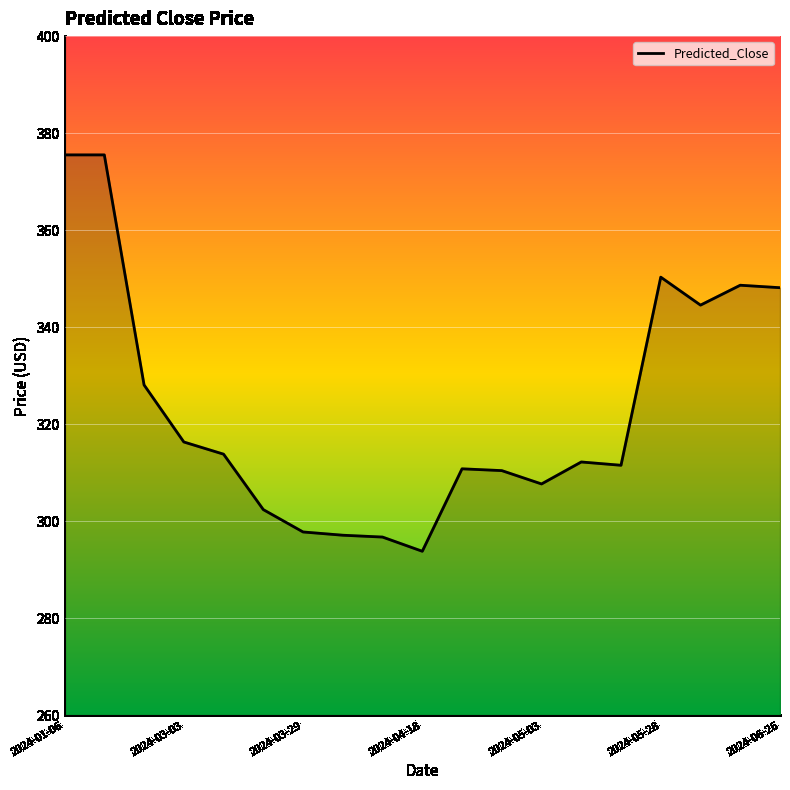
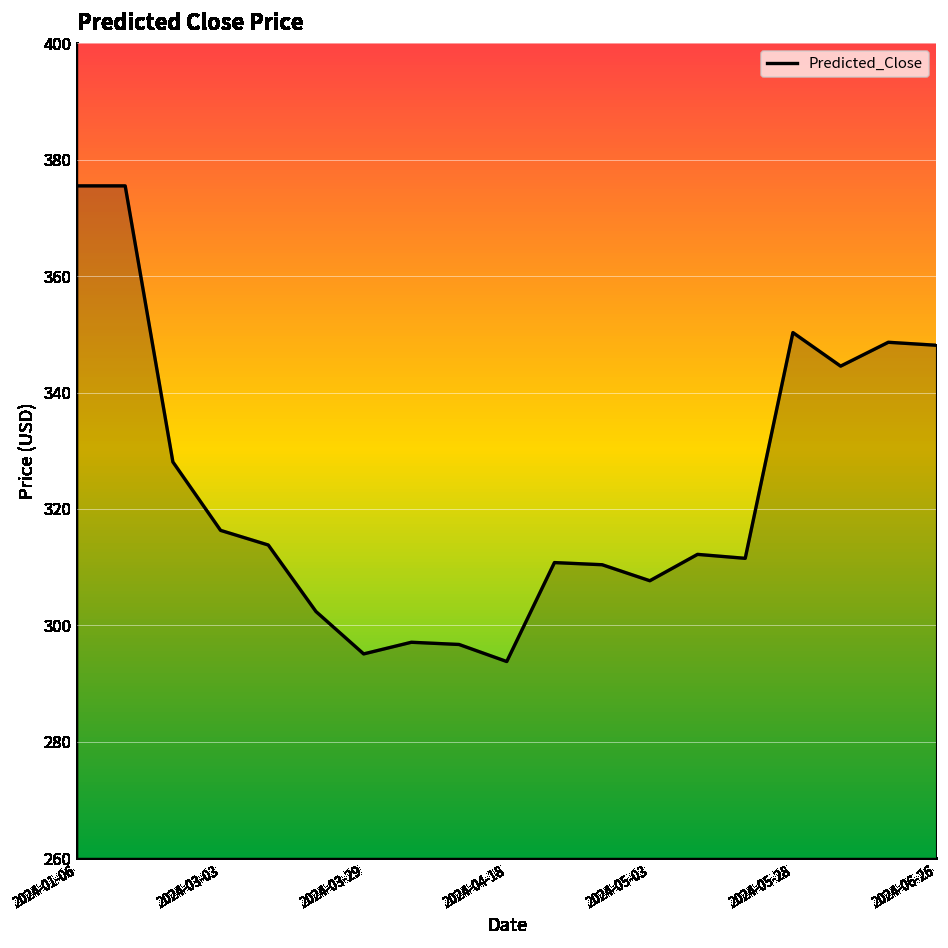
2024-03-29: 298 -> 295
